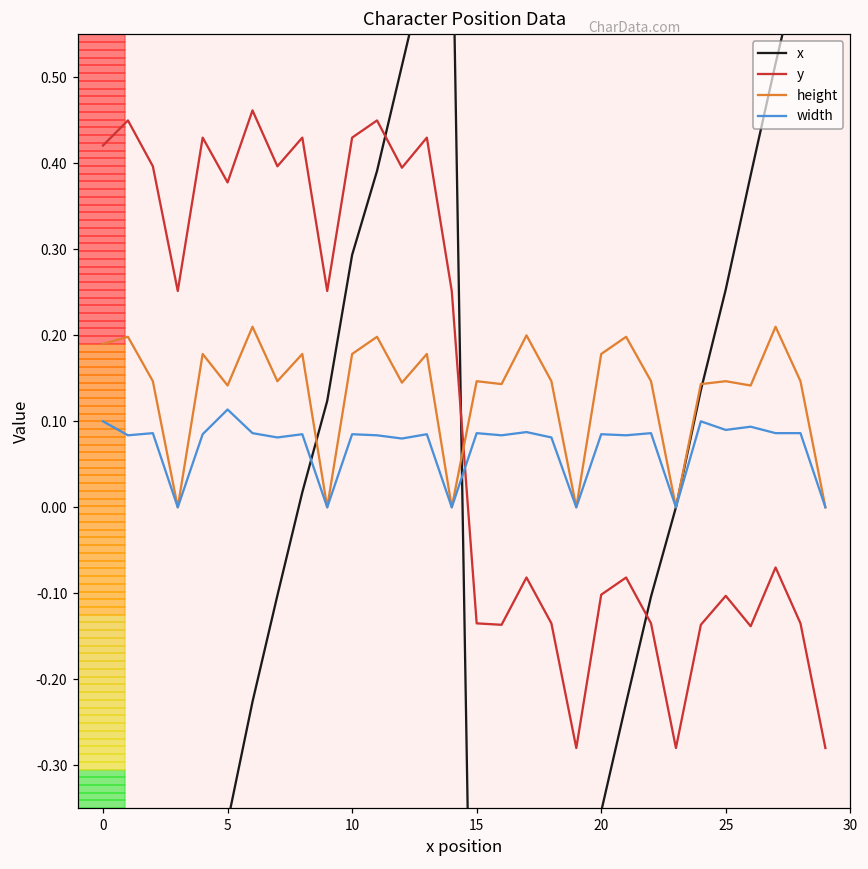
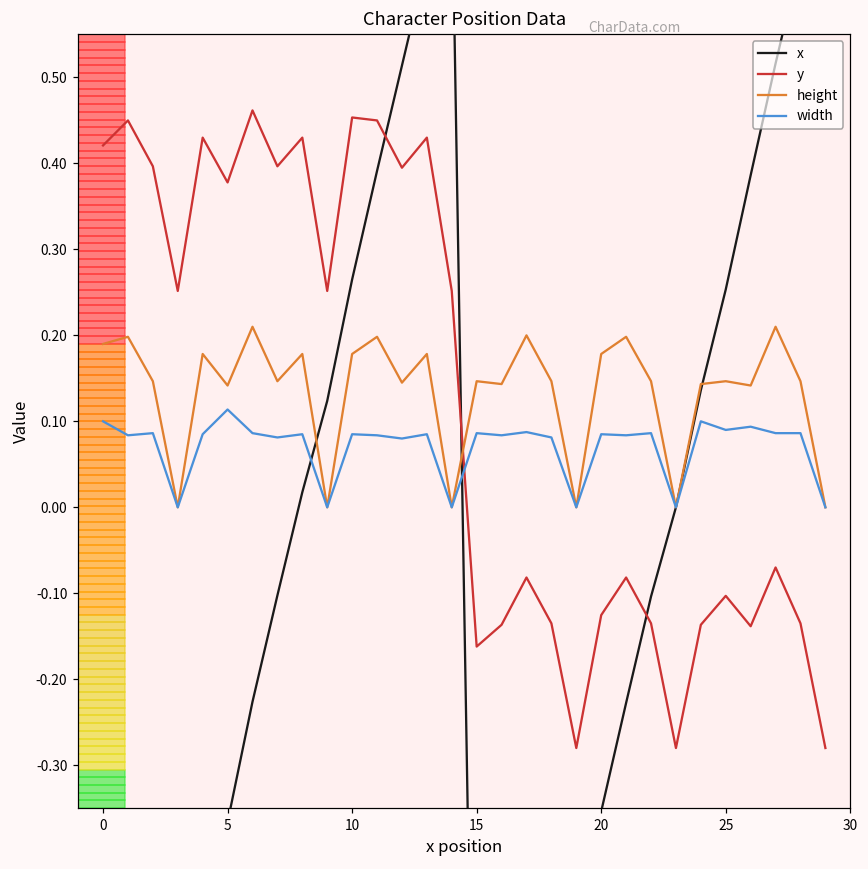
x, 10: 0.29 -> 0.27
y, 10: 0.43 -> 0.45
y, 15: -0.14 -> -0.16
y, 20: -0.10 -> -0.13
